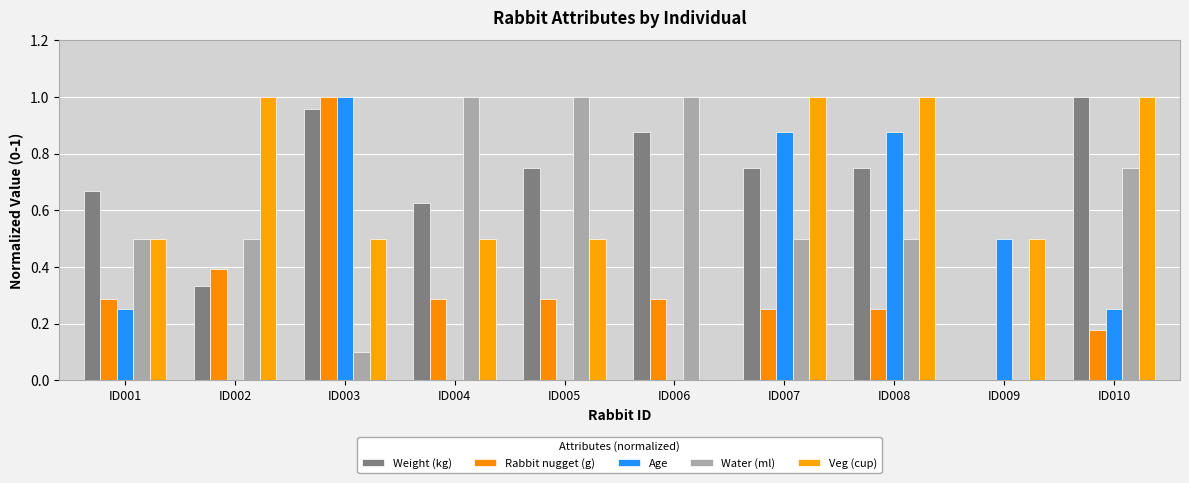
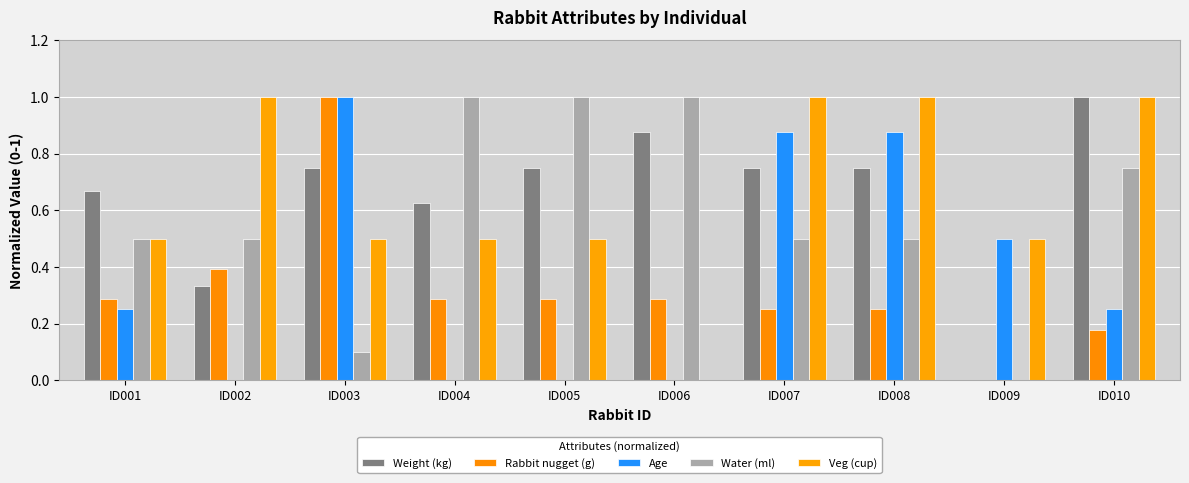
Weight (kg), ID003: 0.96 -> 0.75
